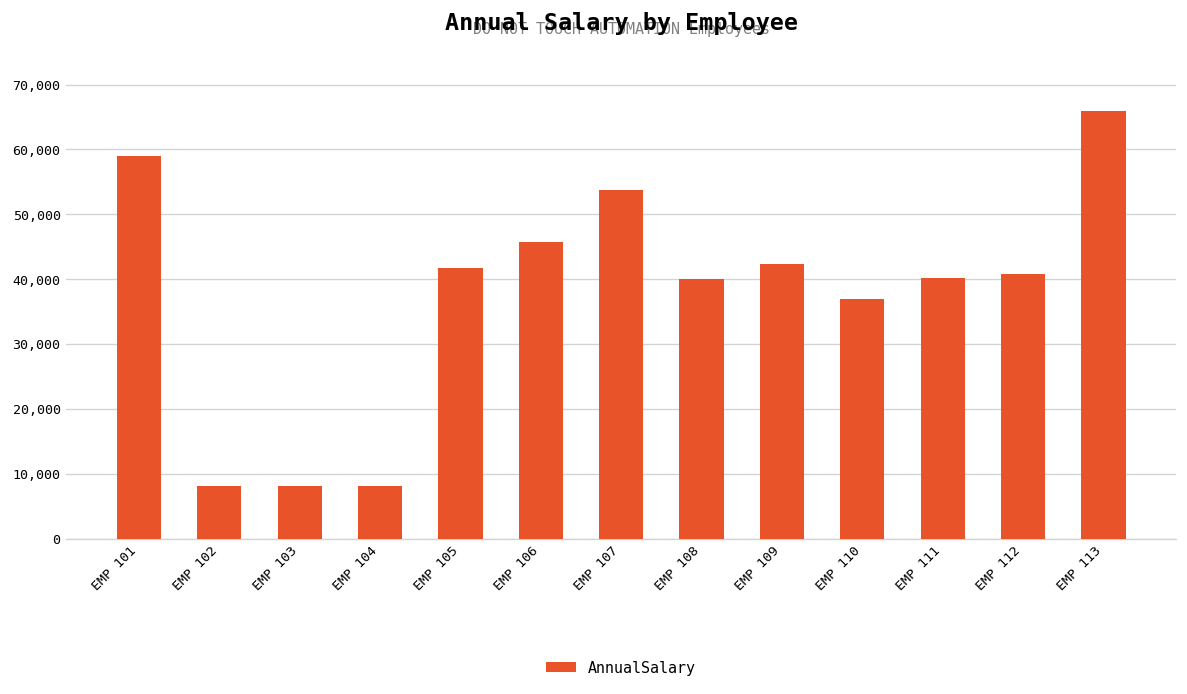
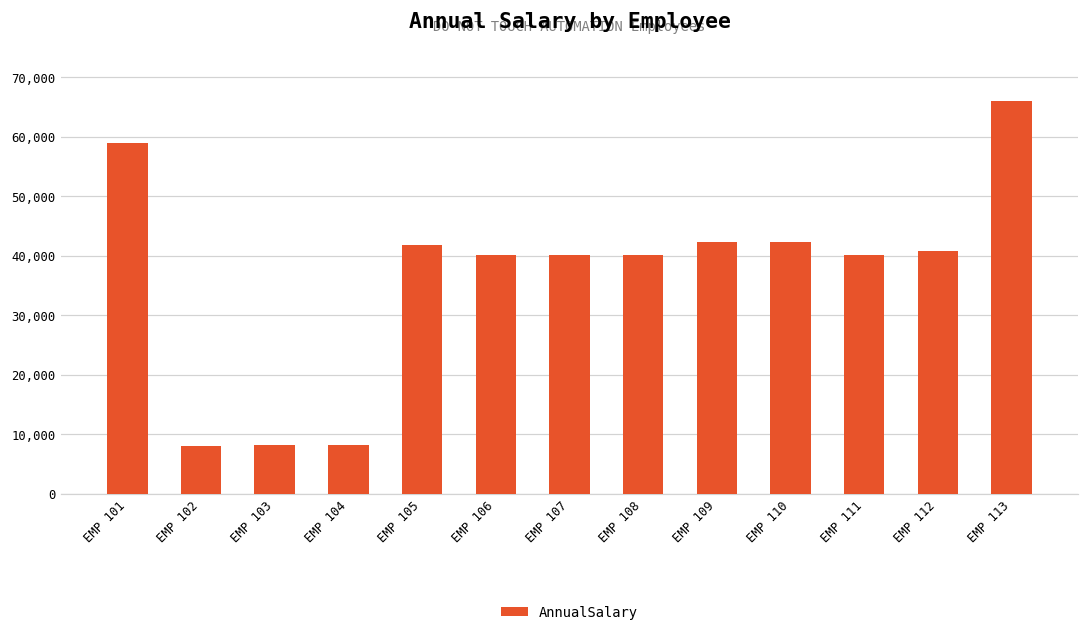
EMP 106: 46,000 -> 40,000
EMP 107: 54,000 -> 40,000
EMP 110: 37,000 -> 42,000
